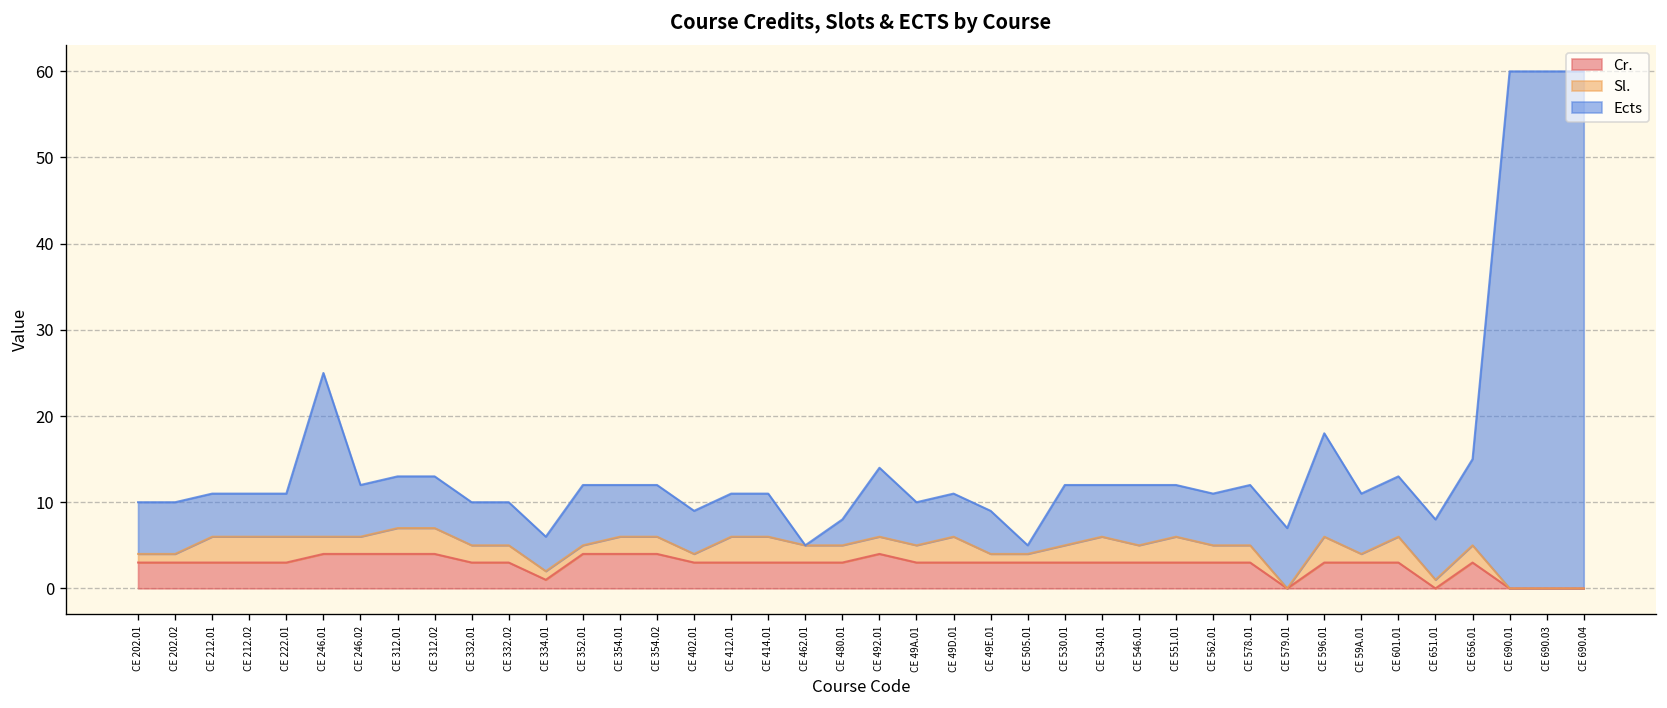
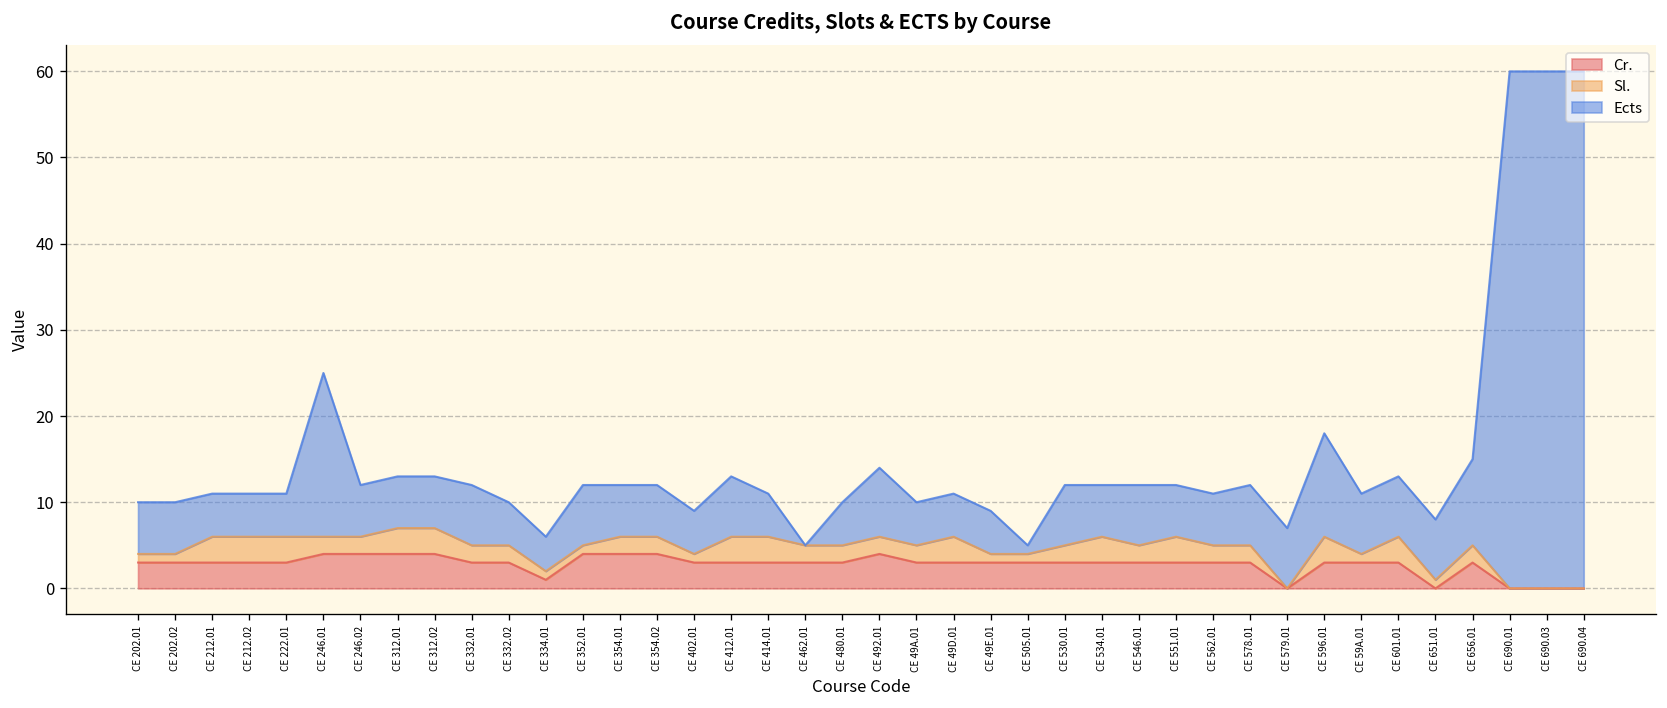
Ects, CE 332.01: 5 -> 7
Ects, CE 412.01: 5 -> 7
Ects, CE 480.01: 3 -> 5
